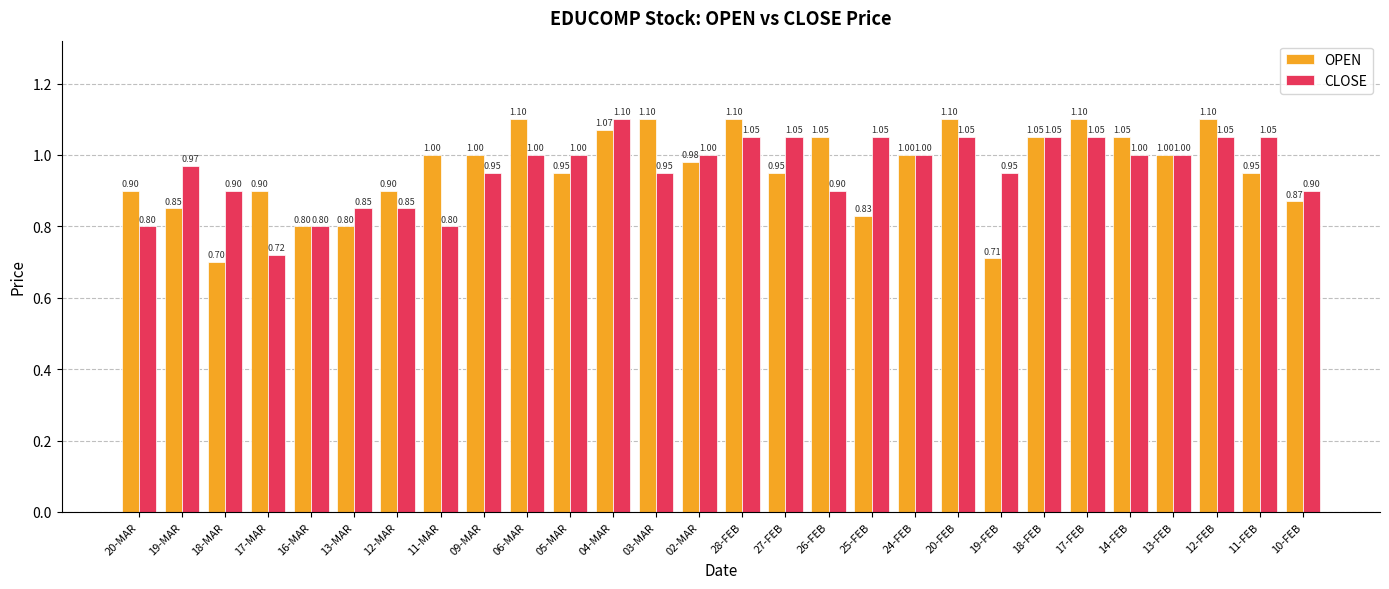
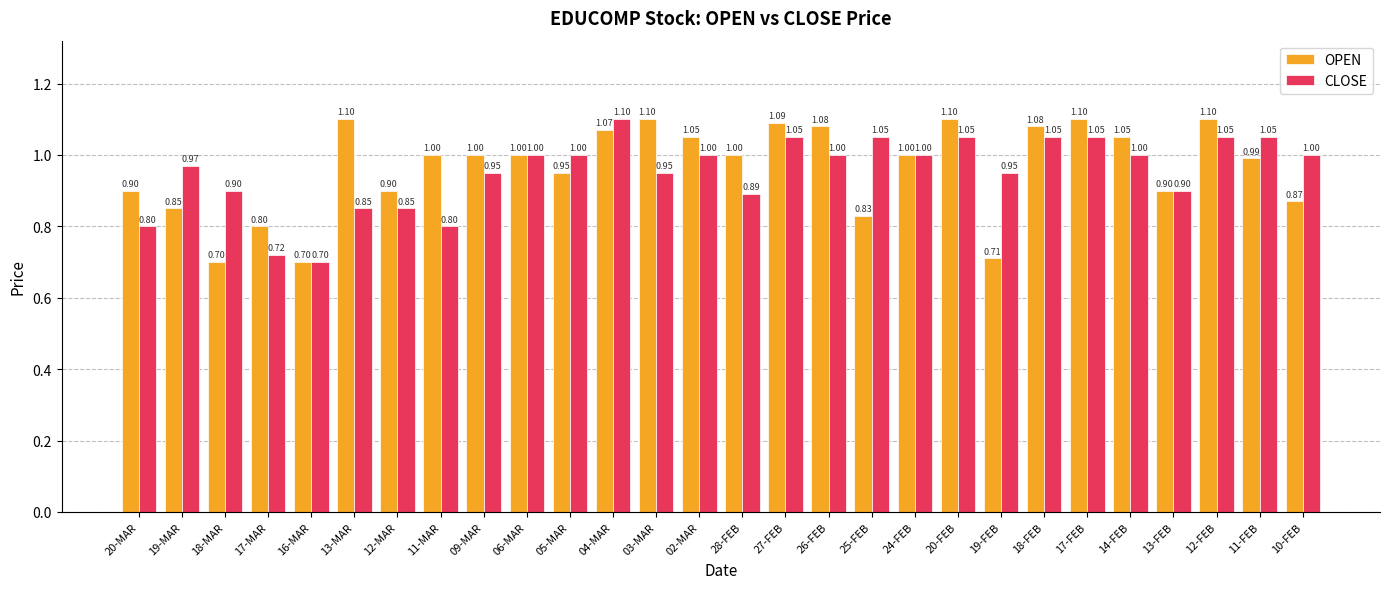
OPEN, 17-MAR: 0.90 -> 0.80
OPEN, 16-MAR: 0.80 -> 0.70
CLOSE, 16-MAR: 0.80 -> 0.70
OPEN, 13-MAR: 0.80 -> 1.10
OPEN, 06-MAR: 1.10 -> 1.00
OPEN, 02-MAR: 0.98 -> 1.05
OPEN, 28-FEB: 1.10 -> 1.00
CLOSE, 28-FEB: 1.05 -> 0.89
OPEN, 27-FEB: 0.95 -> 1.09
OPEN, 26-FEB: 1.05 -> 1.08
CLOSE, 26-FEB: 0.90 -> 1.00
OPEN, 18-FEB: 1.05 -> 1.08
OPEN, 13-FEB: 1.00 -> 0.90
CLOSE, 13-FEB: 1.00 -> 0.90
OPEN, 11-FEB: 0.95 -> 0.99
CLOSE, 10-FEB: 0.90 -> 1.00
